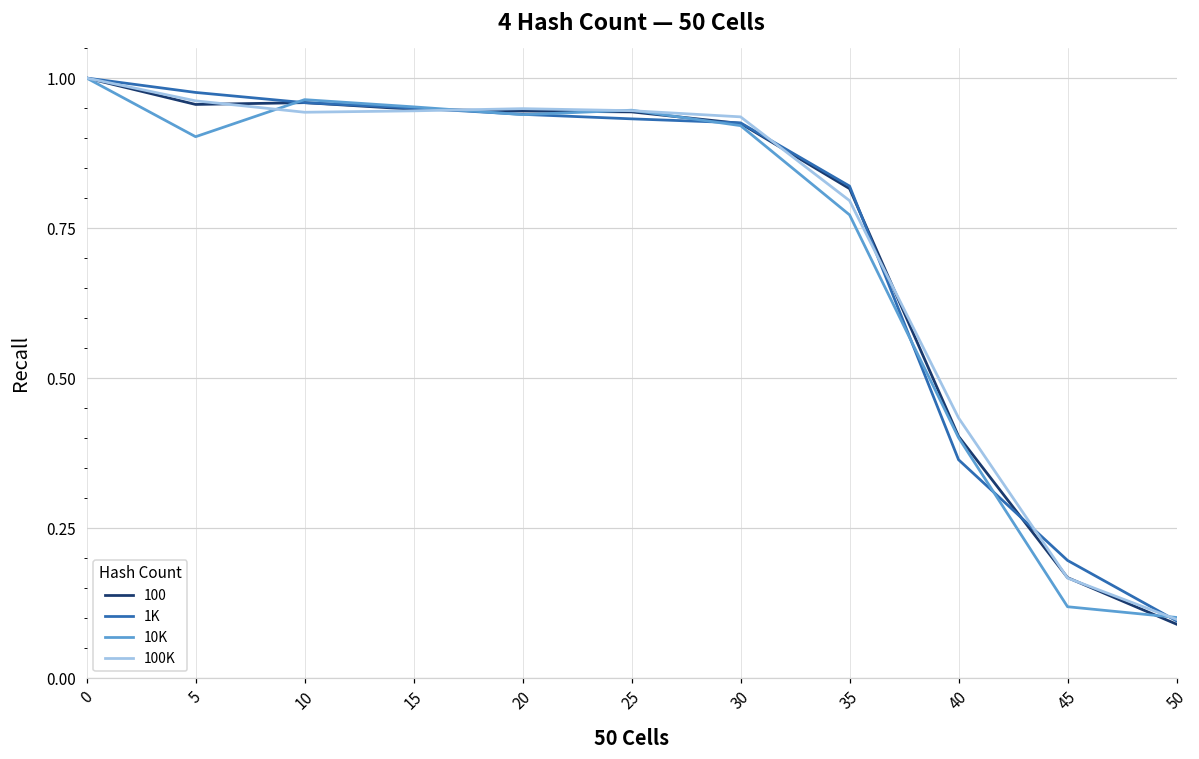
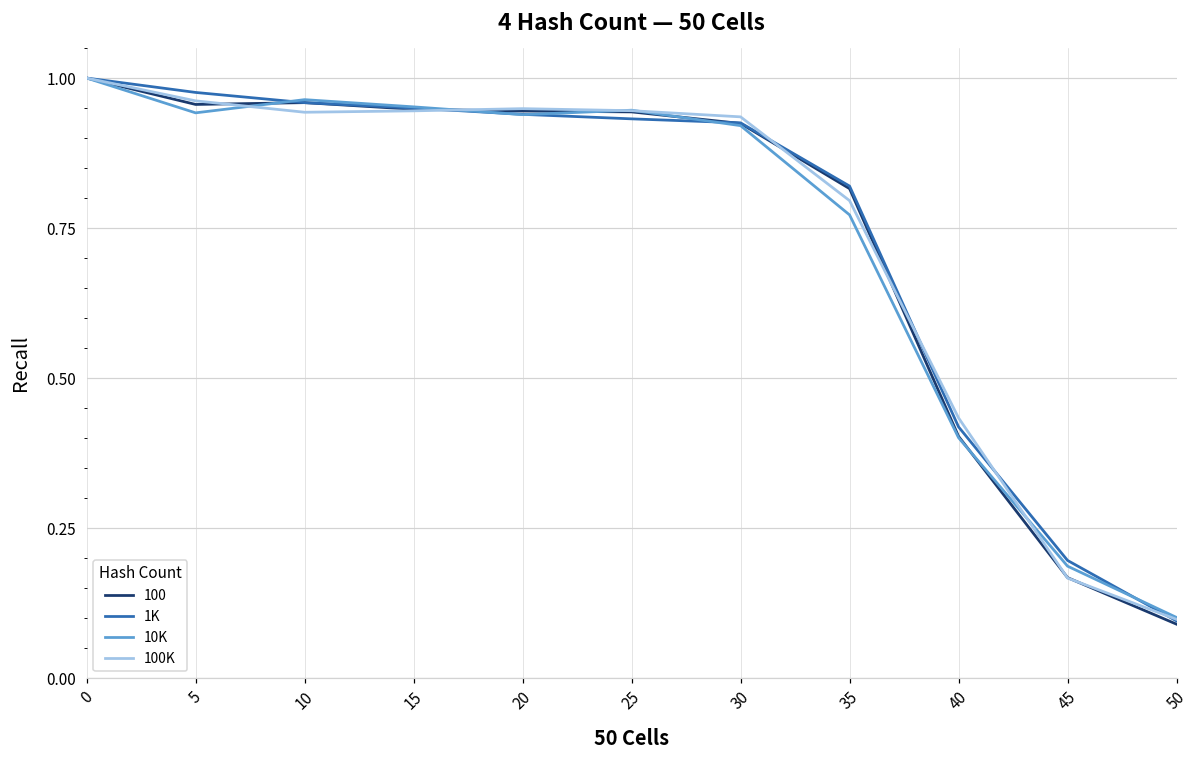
10K, 5: 0.90 -> 0.94
1K, 40: 0.36 -> 0.42
10K, 45: 0.12 -> 0.19
